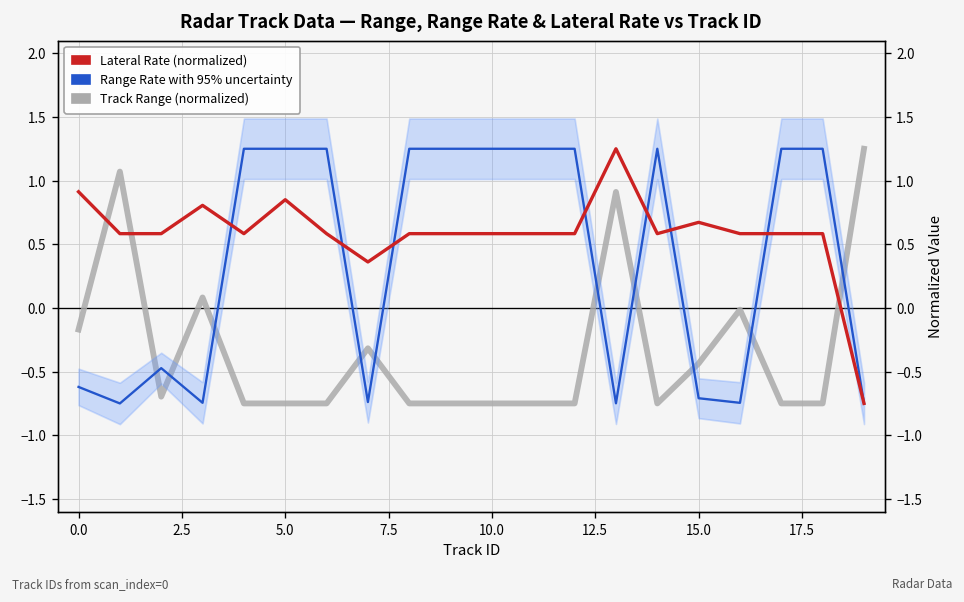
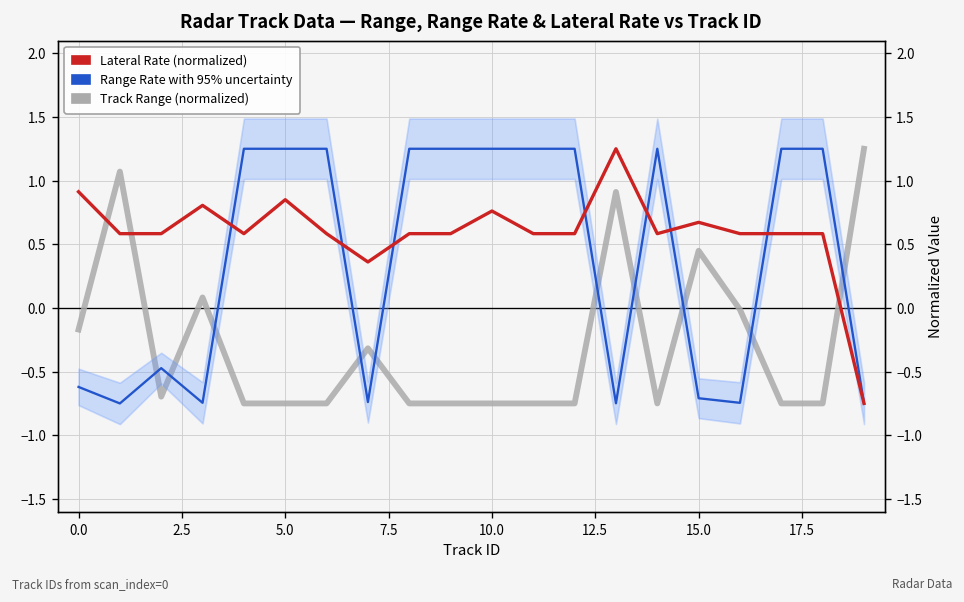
Lateral Rate (normalized), 10.0: 0.58 -> 0.76
Track Range (normalized), 15.0: -0.44 -> 0.45
